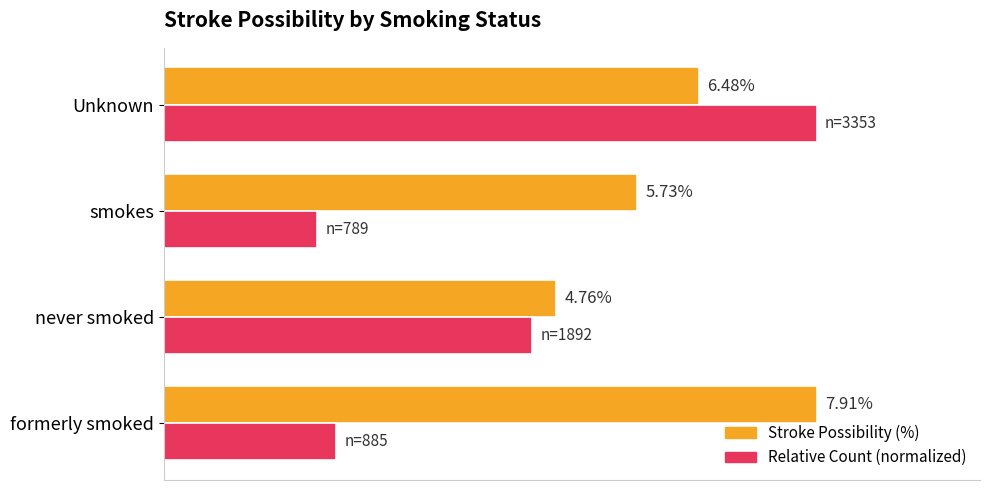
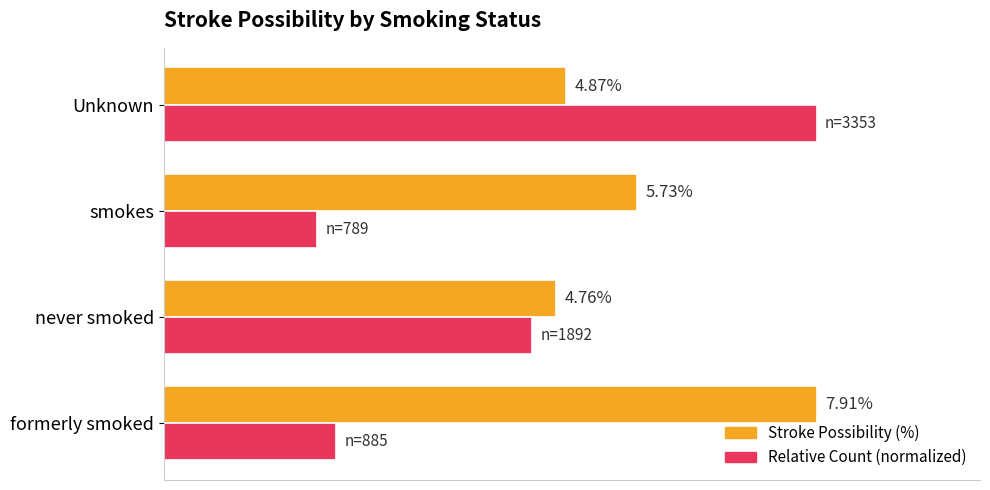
Stroke Possibility (%), Unknown: 6.48% -> 4.87%
